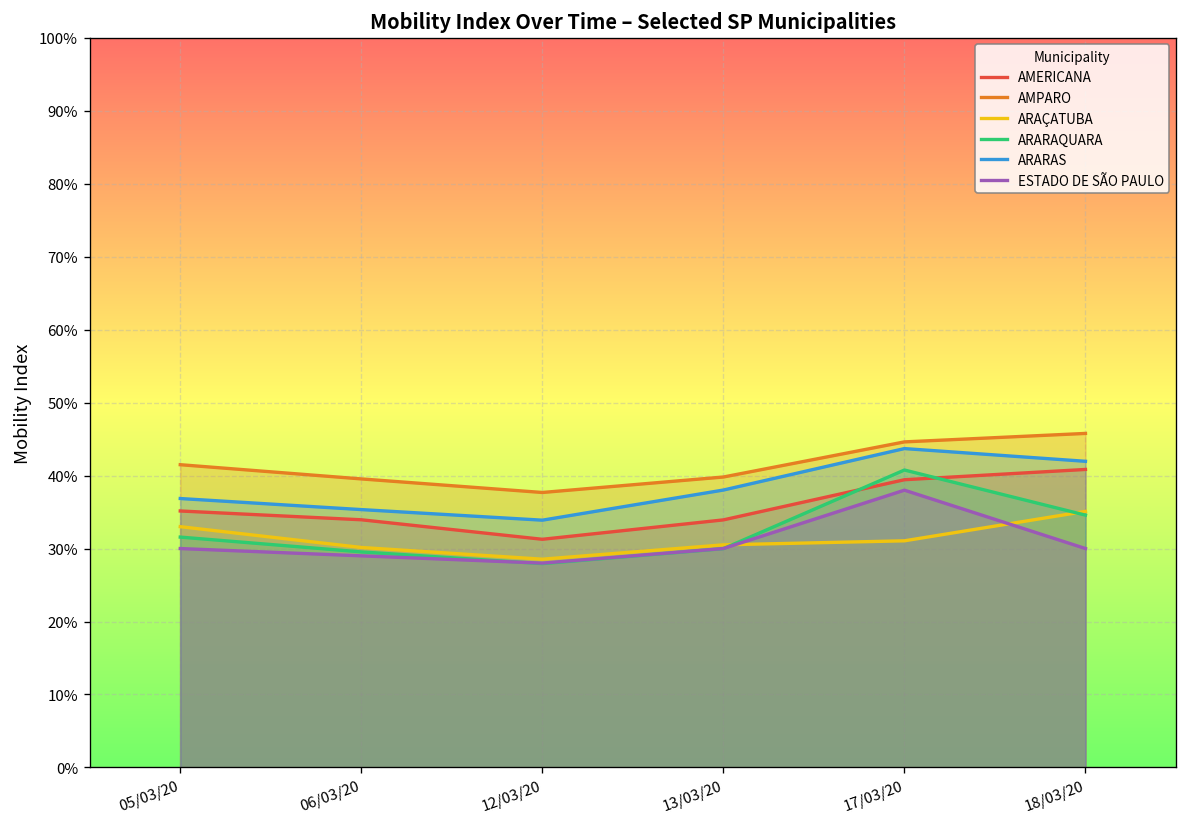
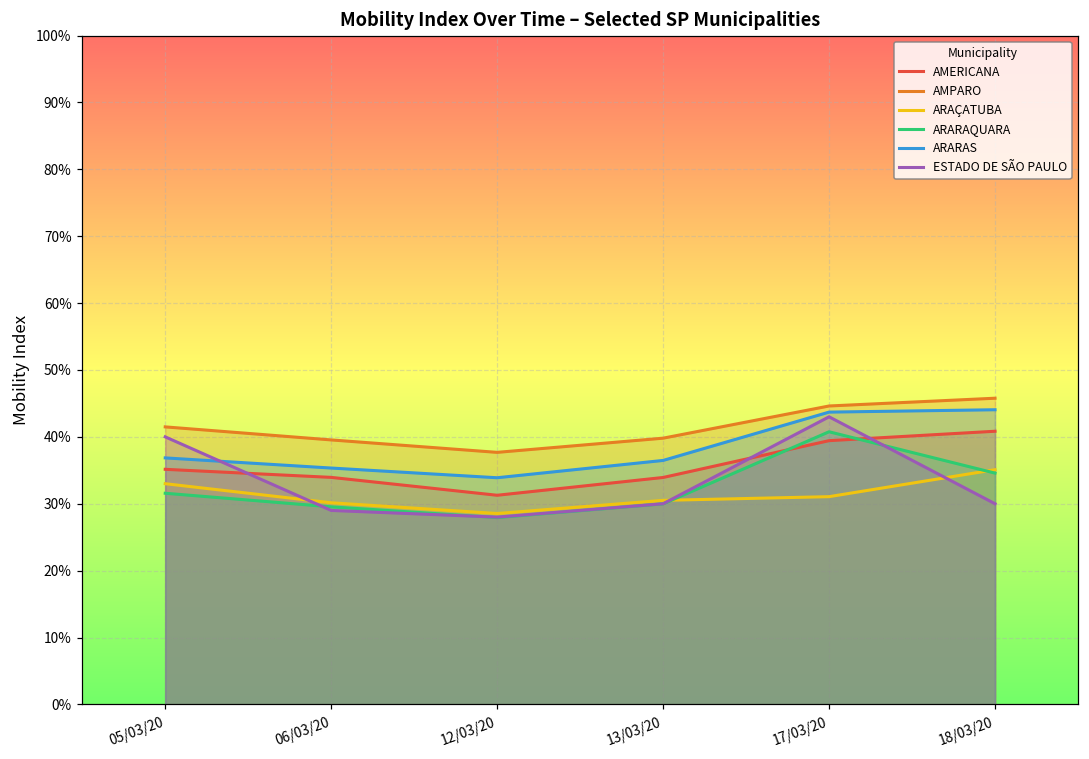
ESTADO DE SÃO PAULO, 05/03/20: 30% -> 40%
ARARAS, 13/03/20: 38% -> 36%
ESTADO DE SÃO PAULO, 17/03/20: 38% -> 43%
ARARAS, 18/03/20: 42% -> 44%
